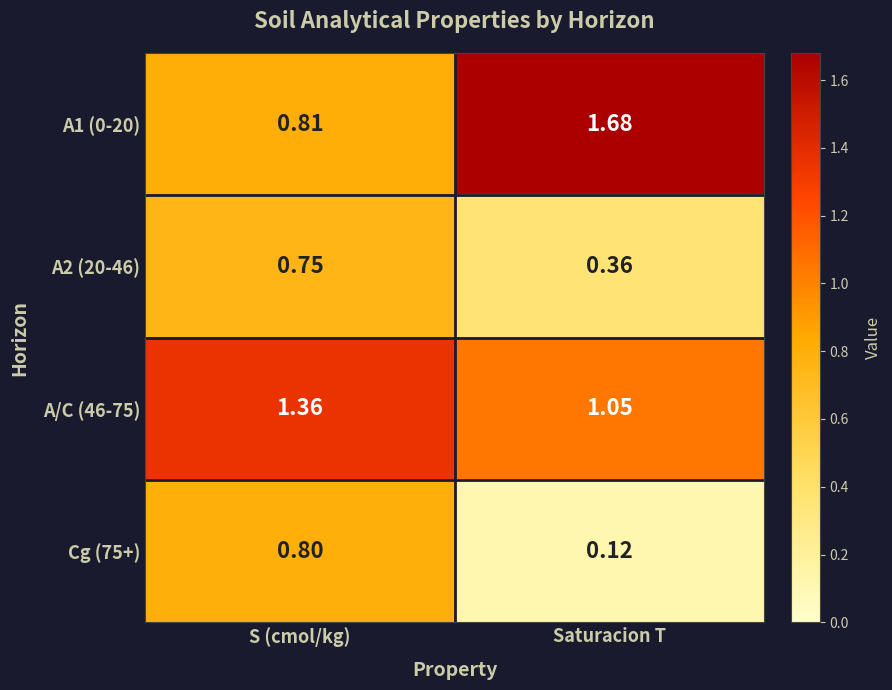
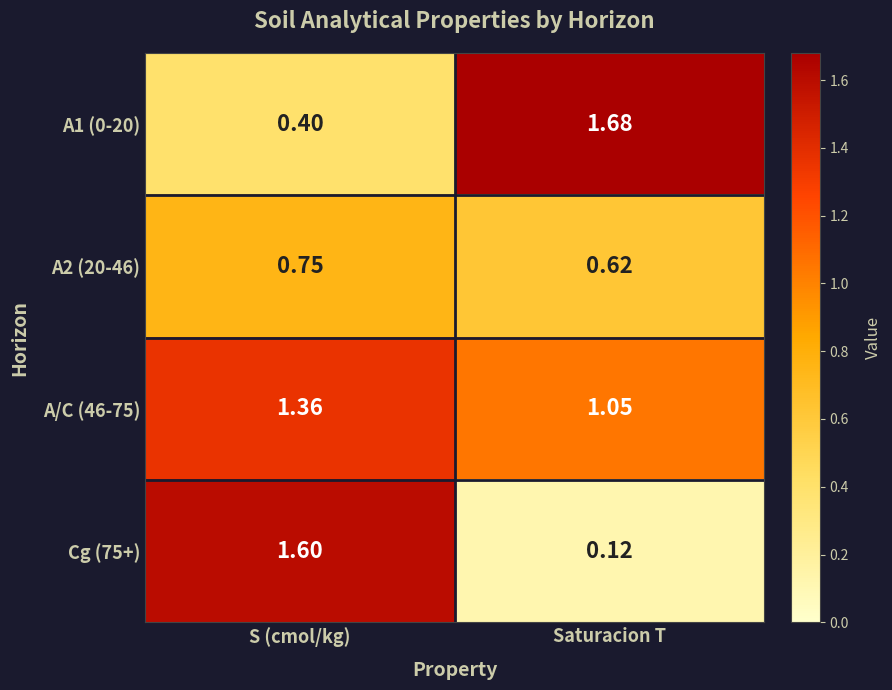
A1 (0-20), S (cmol/kg): 0.81 -> 0.40
A2 (20-46), Saturacion T: 0.36 -> 0.62
Cg (75+), S (cmol/kg): 0.80 -> 1.60
